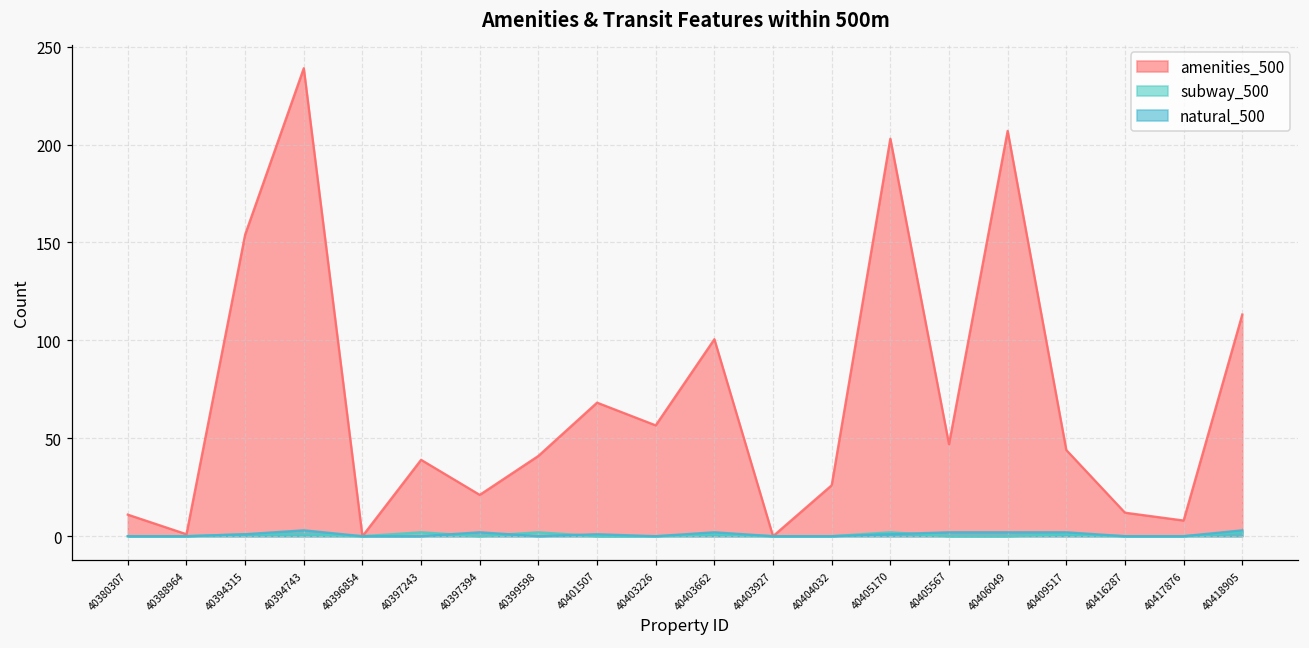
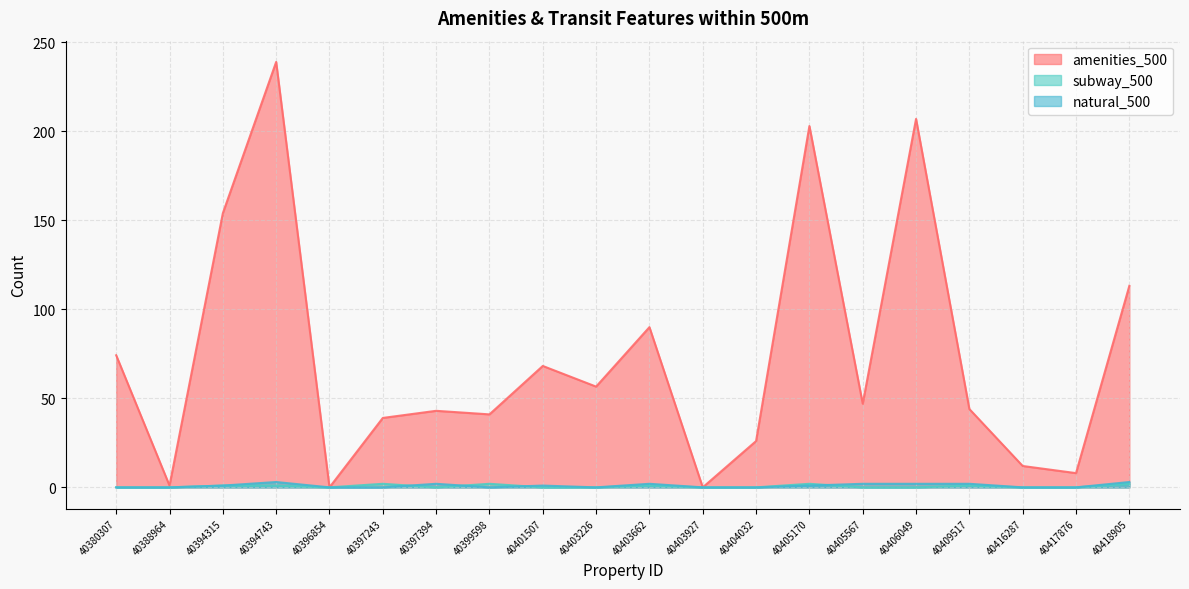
amenities_500, 40380307: 11 -> 74
amenities_500, 40397394: 21 -> 43
amenities_500, 40403662: 101 -> 90
